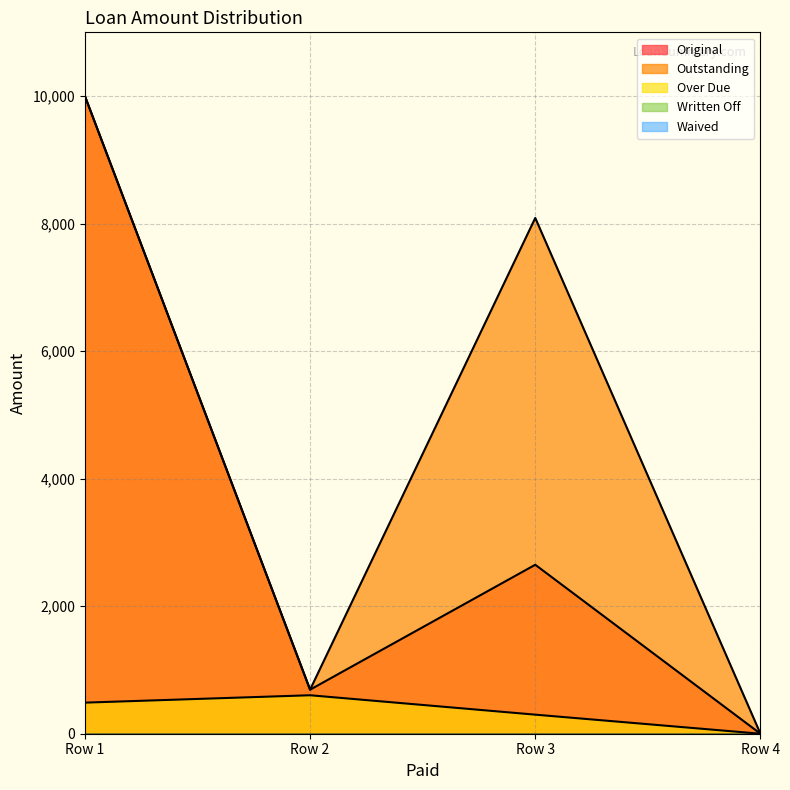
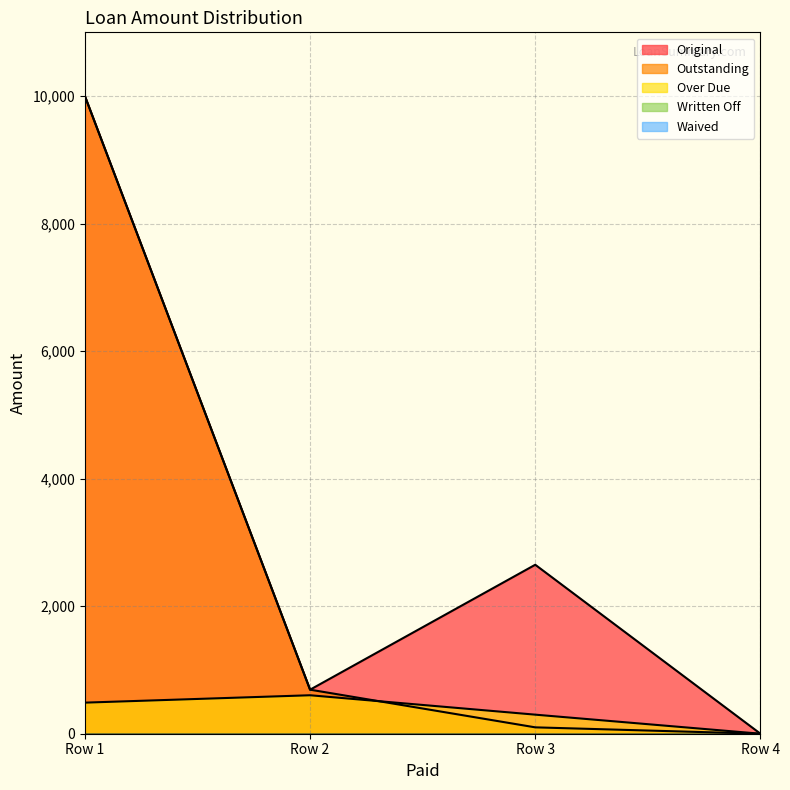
Outstanding, Row 3: 8,100 -> 100
